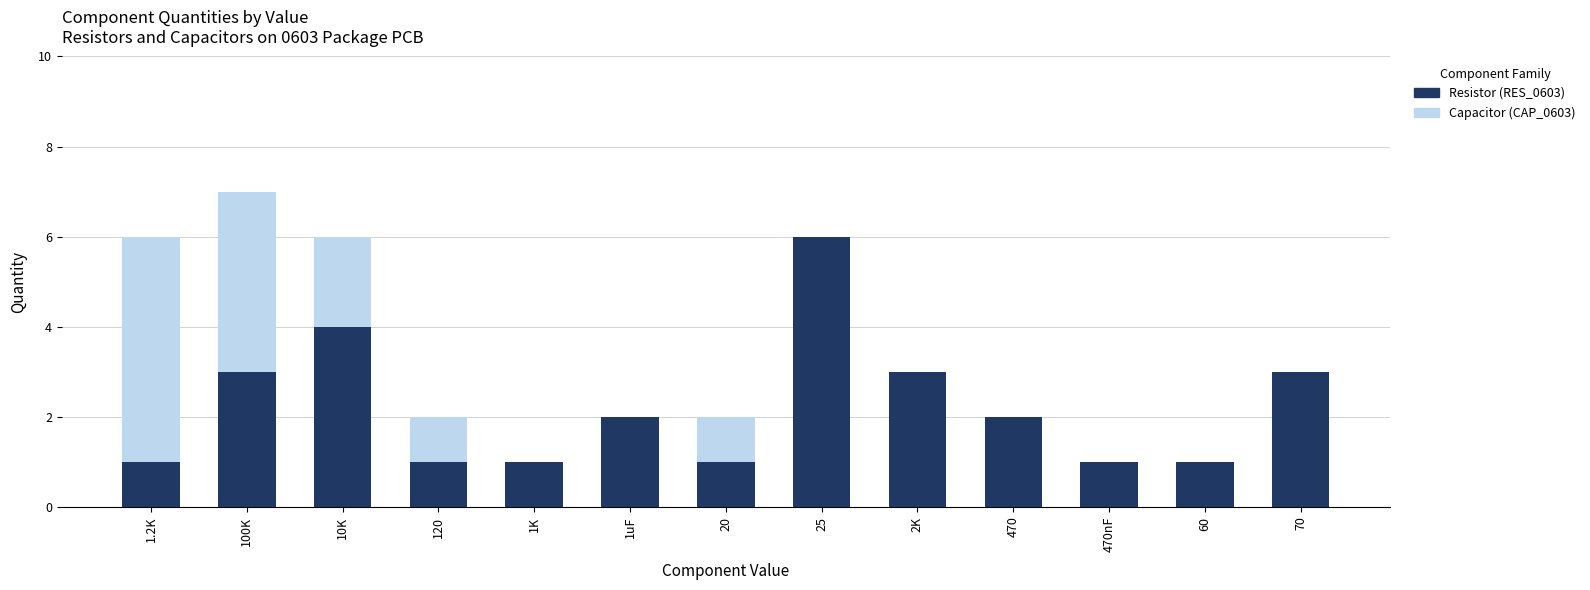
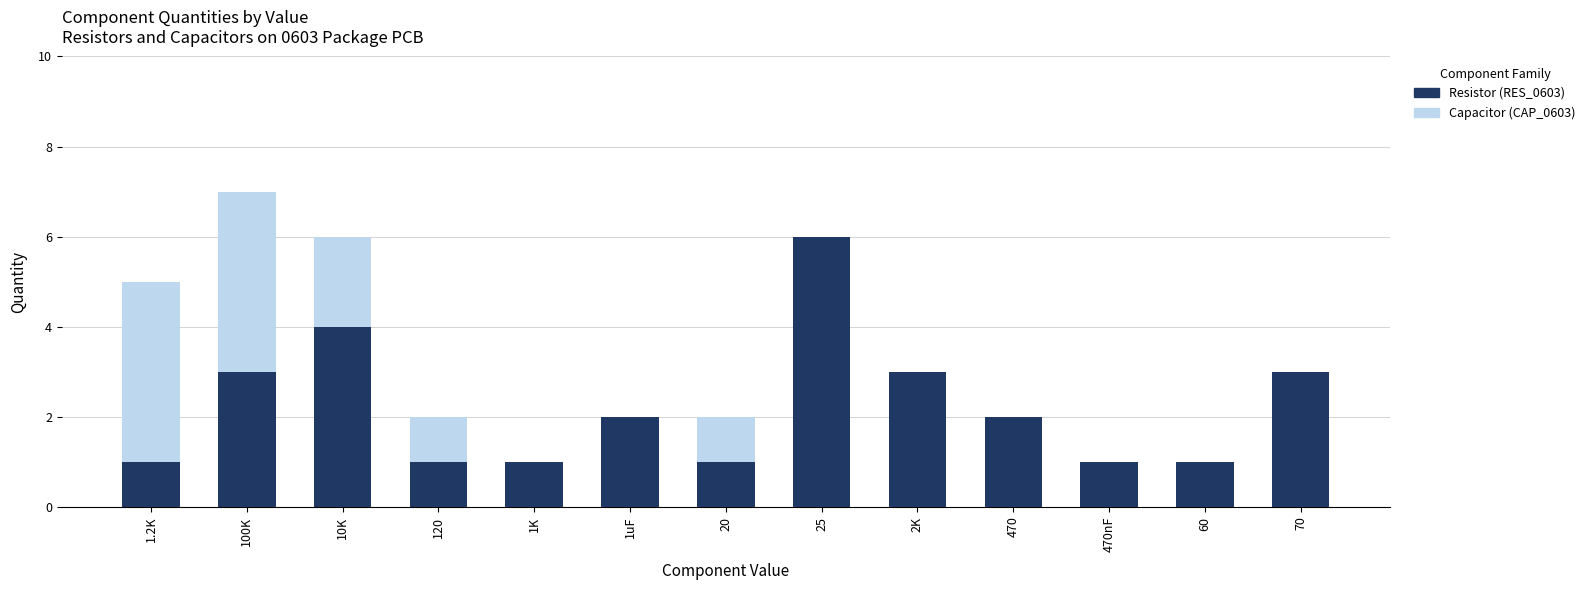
Capacitor (CAP_0603), 1.2K: 5 -> 4
